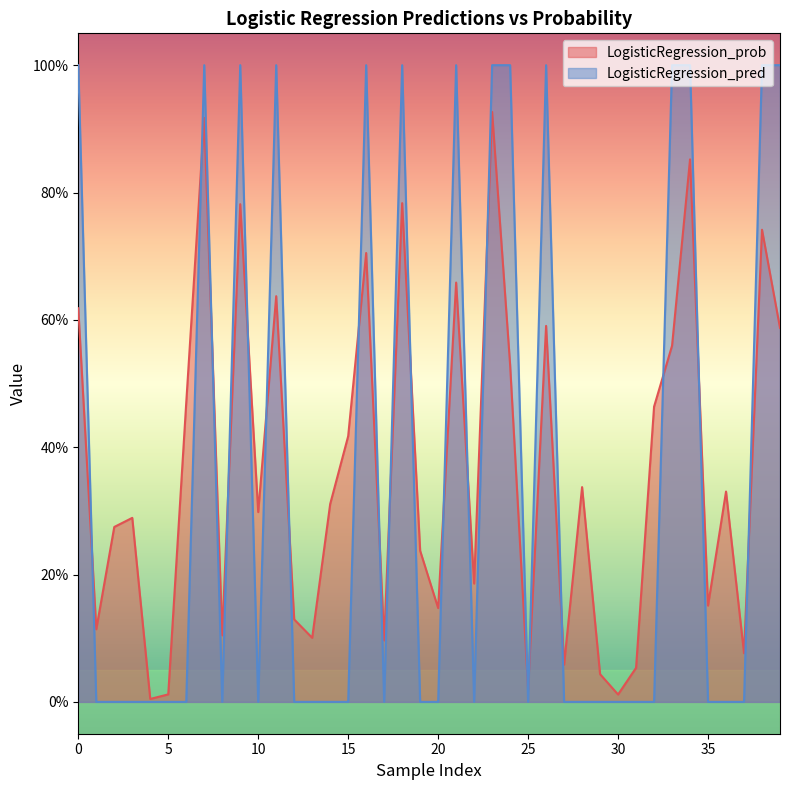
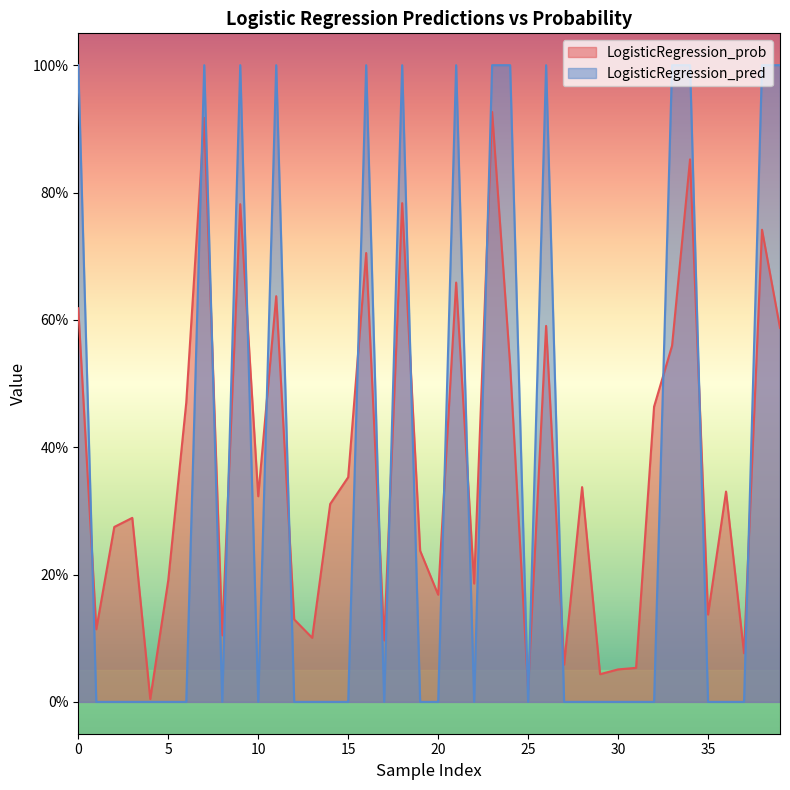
LogisticRegression_prob, 5: 1% -> 19%
LogisticRegression_prob, 10: 30% -> 32%
LogisticRegression_prob, 15: 42% -> 35%
LogisticRegression_prob, 20: 15% -> 17%
LogisticRegression_prob, 30: 1% -> 5%
LogisticRegression_prob, 35: 15% -> 14%
